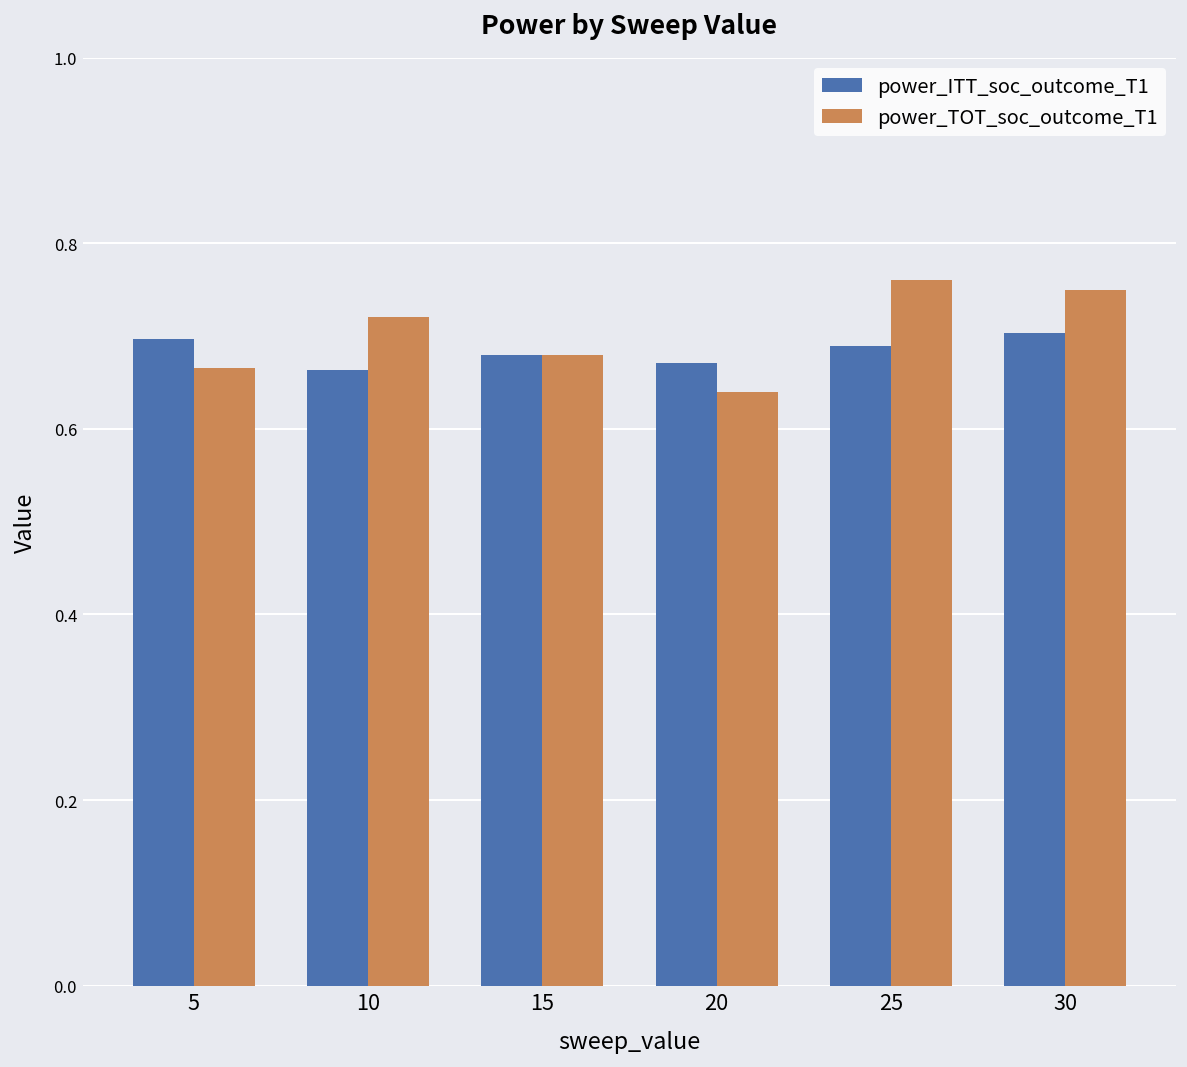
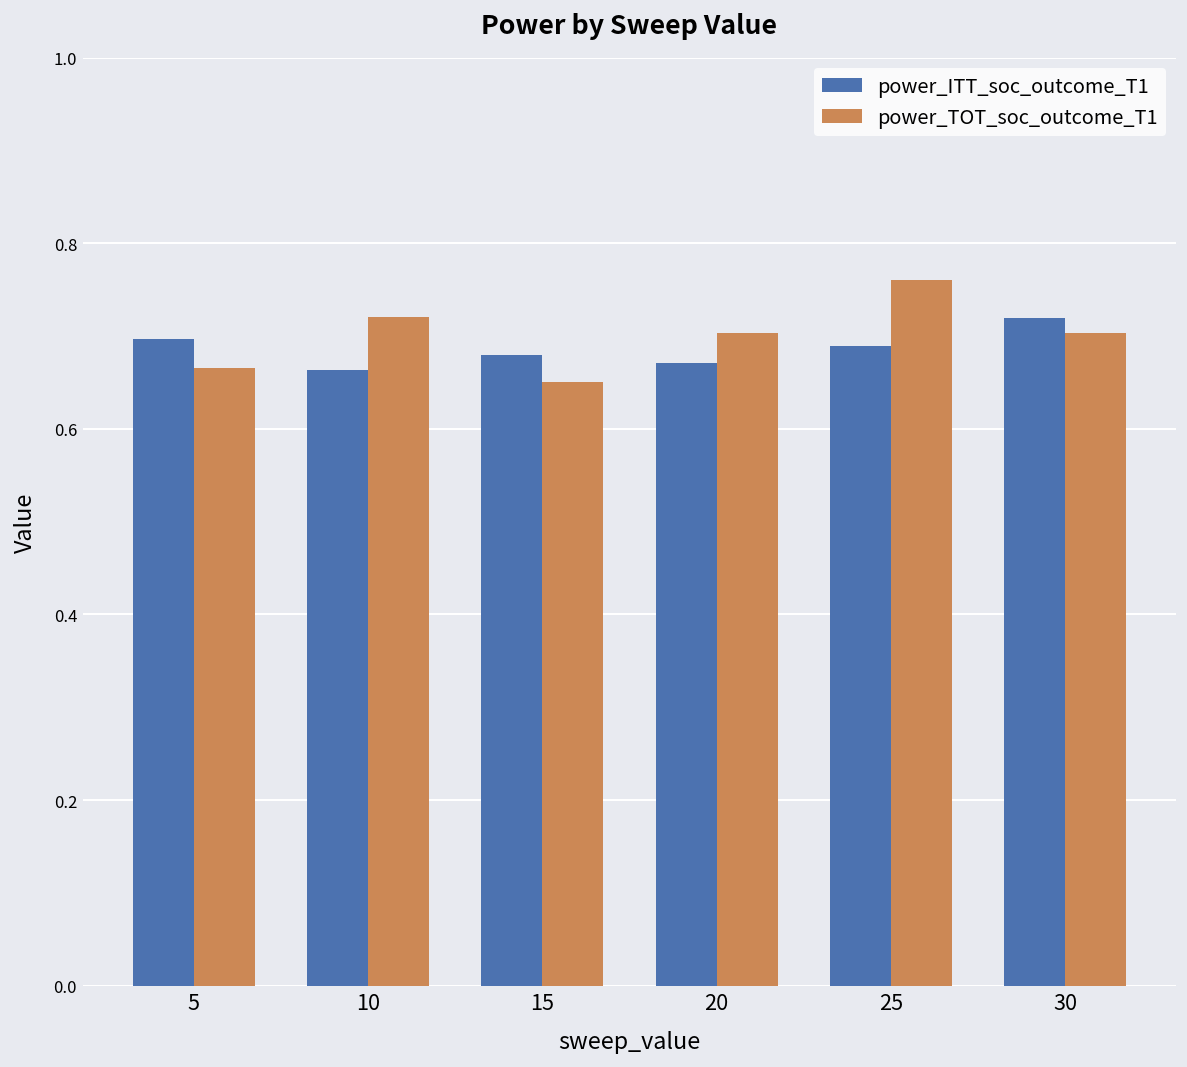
power_TOT_soc_outcome_T1, 15: 0.68 -> 0.65
power_TOT_soc_outcome_T1, 20: 0.64 -> 0.70
power_ITT_soc_outcome_T1, 30: 0.70 -> 0.72
power_TOT_soc_outcome_T1, 30: 0.75 -> 0.70
